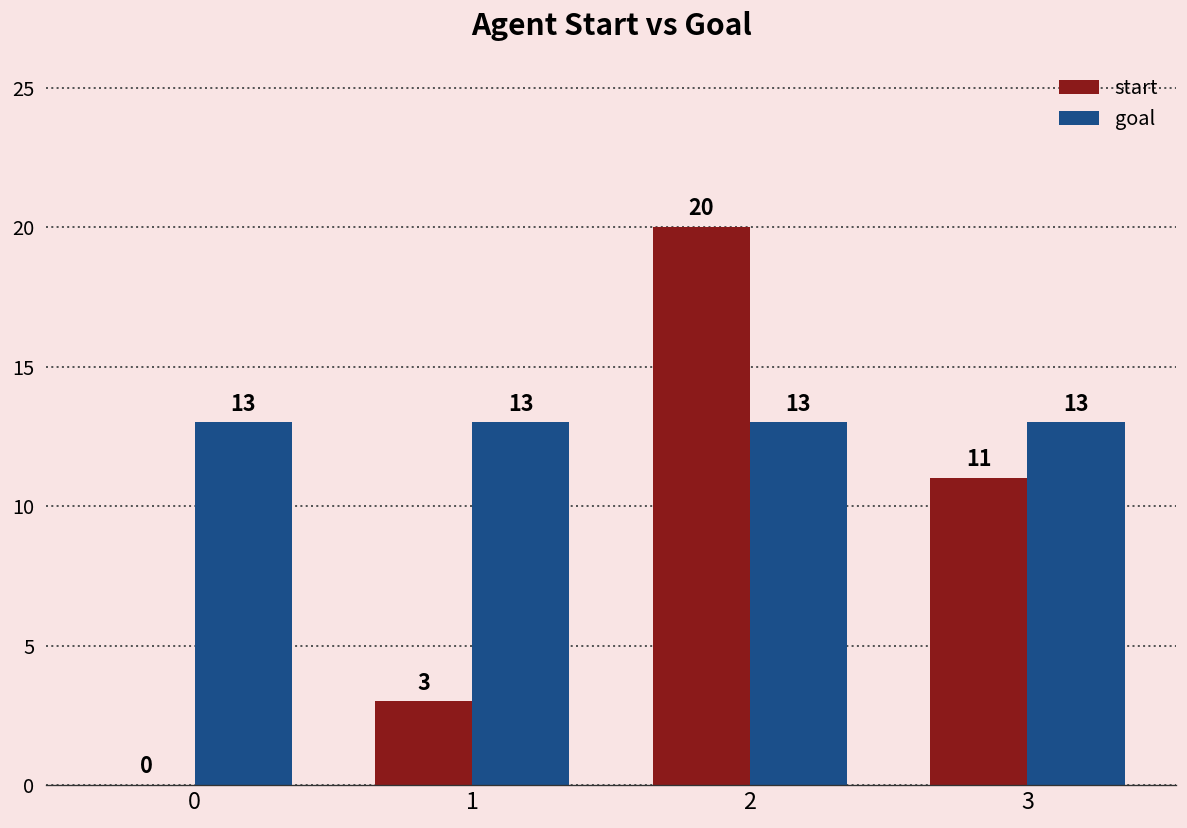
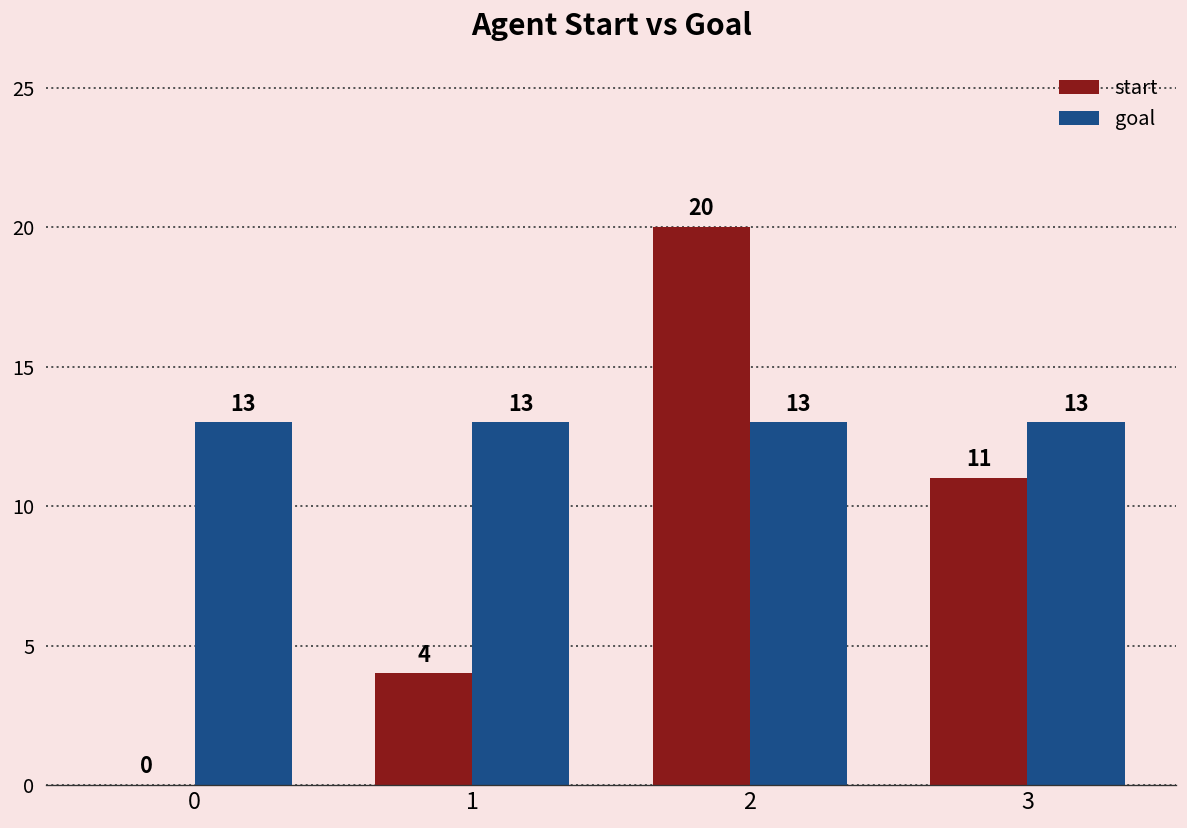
start, 1: 3 -> 4
